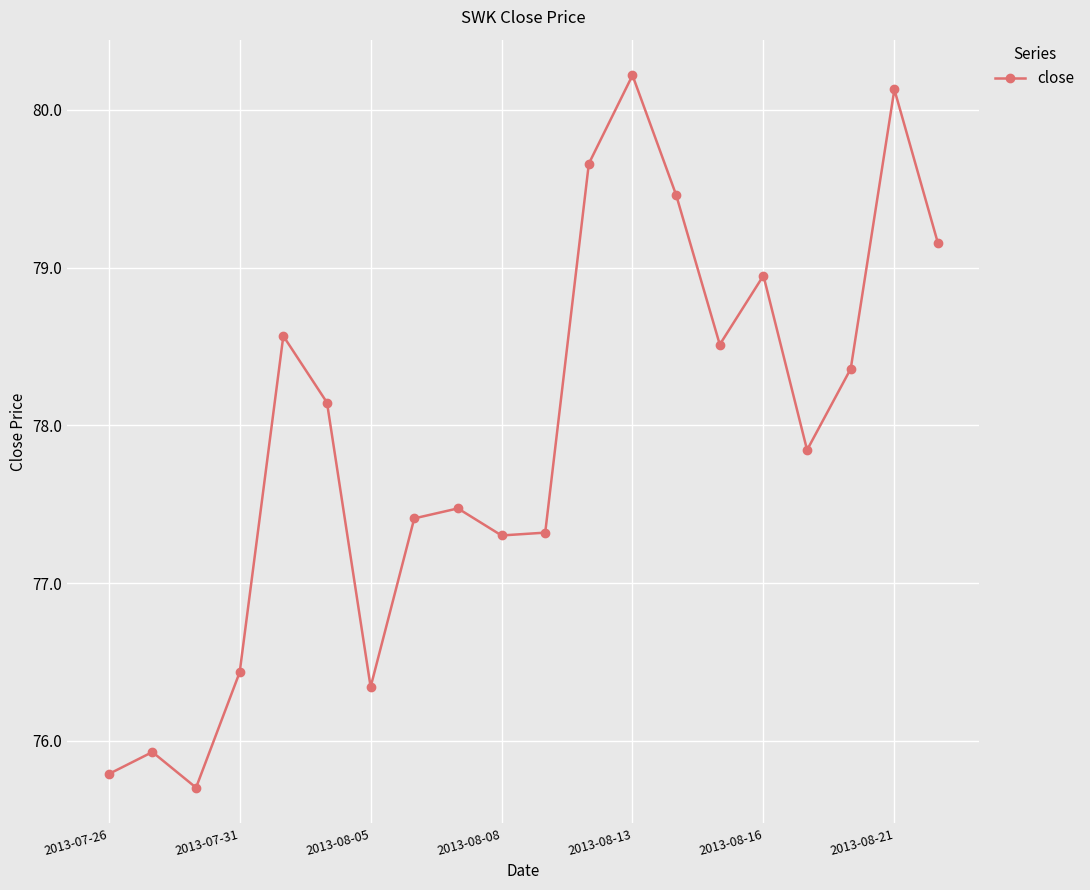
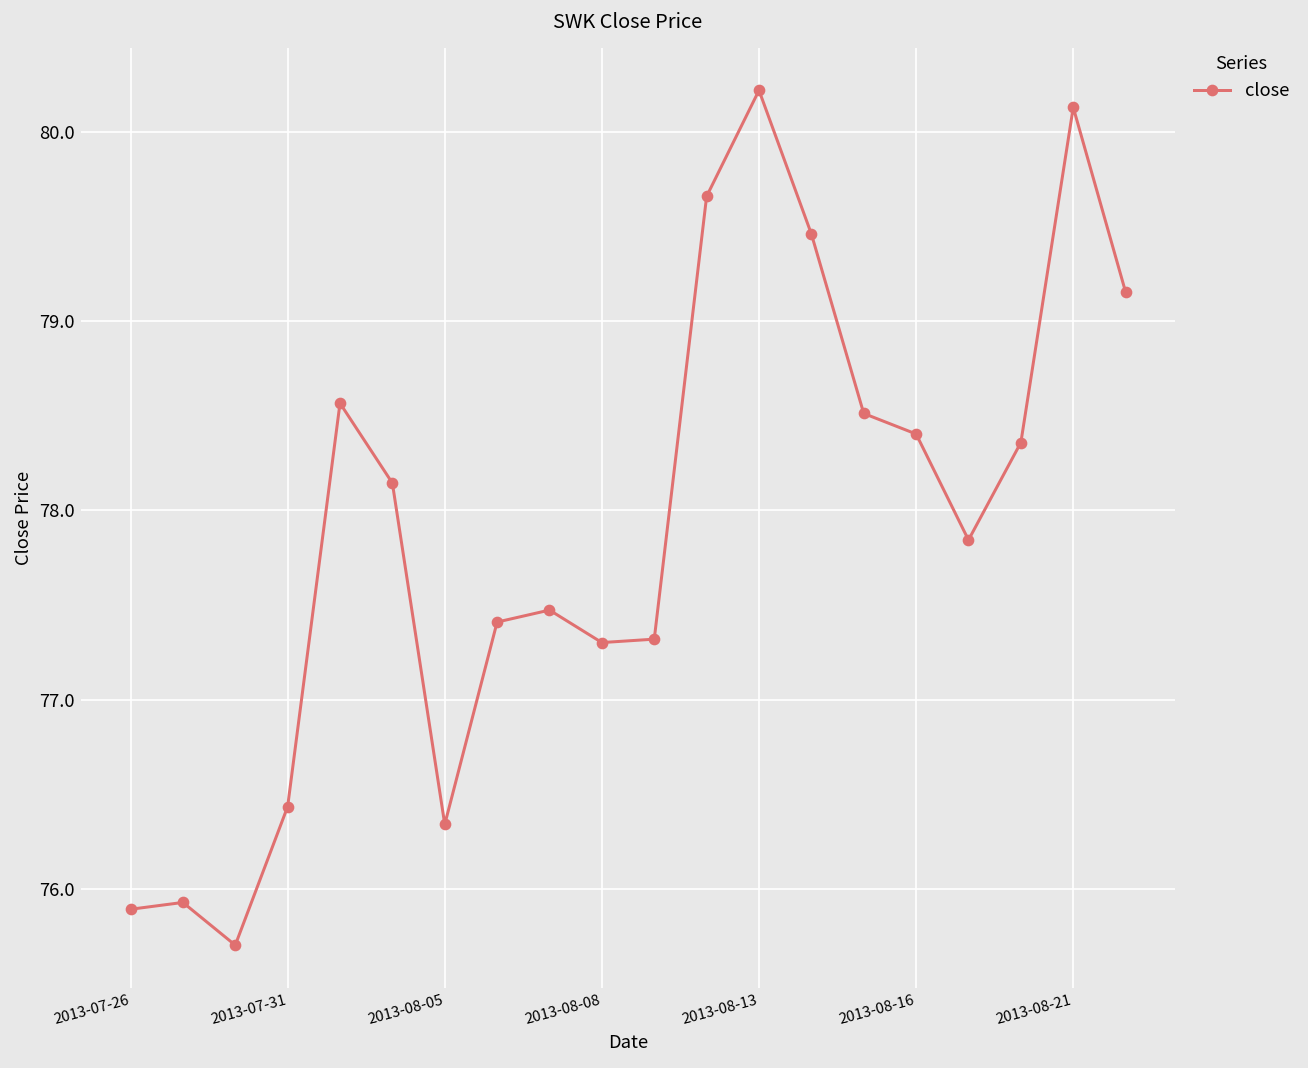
2013-07-26: 75.79 -> 75.89
2013-08-16: 78.95 -> 78.40
